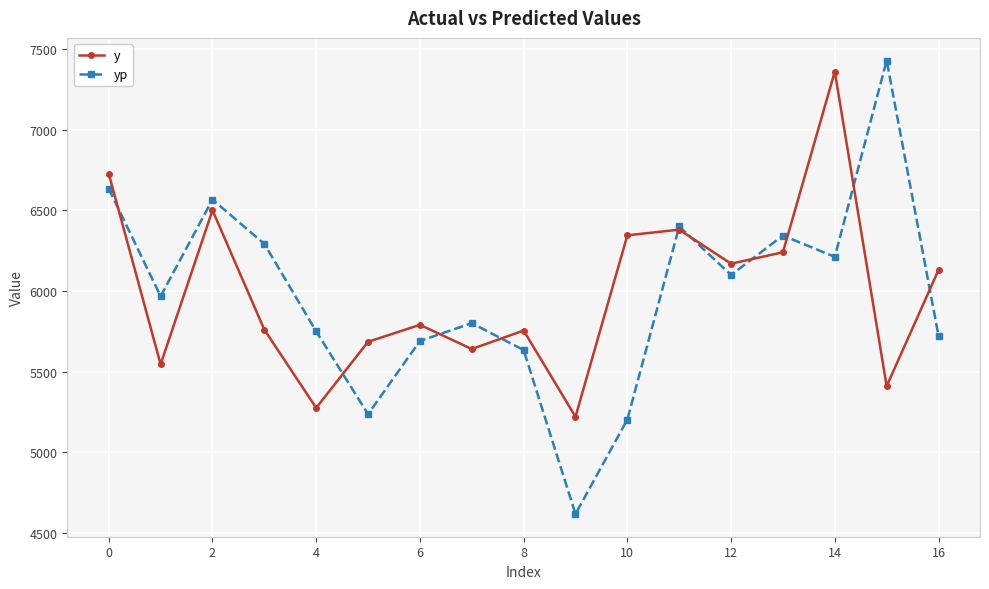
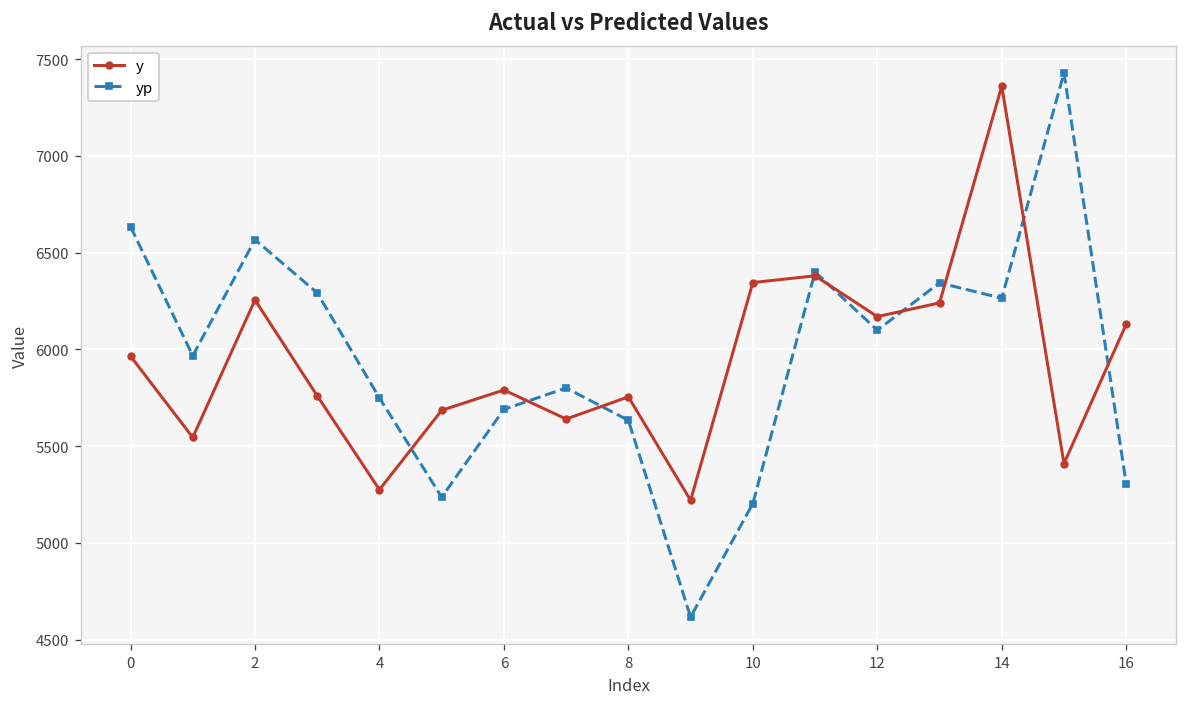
y, 0: 6730 -> 5970
y, 2: 6500 -> 6260
yp, 14: 6210 -> 6260
yp, 16: 5720 -> 5310
